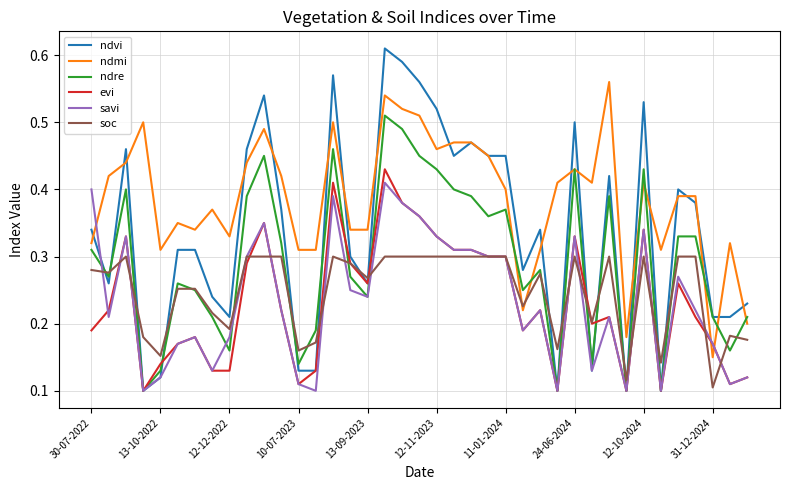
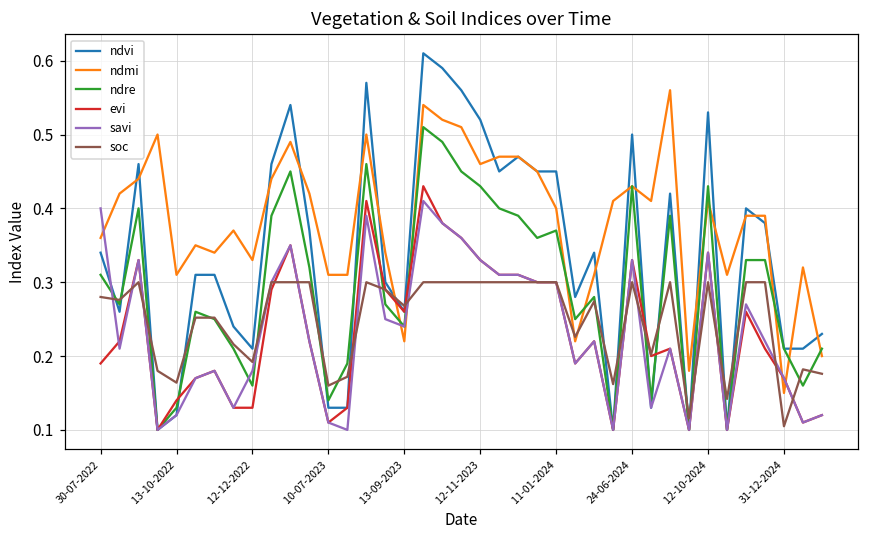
ndmi, 30-07-2022: 0.32 -> 0.36
soc, 13-10-2022: 0.15 -> 0.16
ndmi, 13-09-2023: 0.34 -> 0.22
